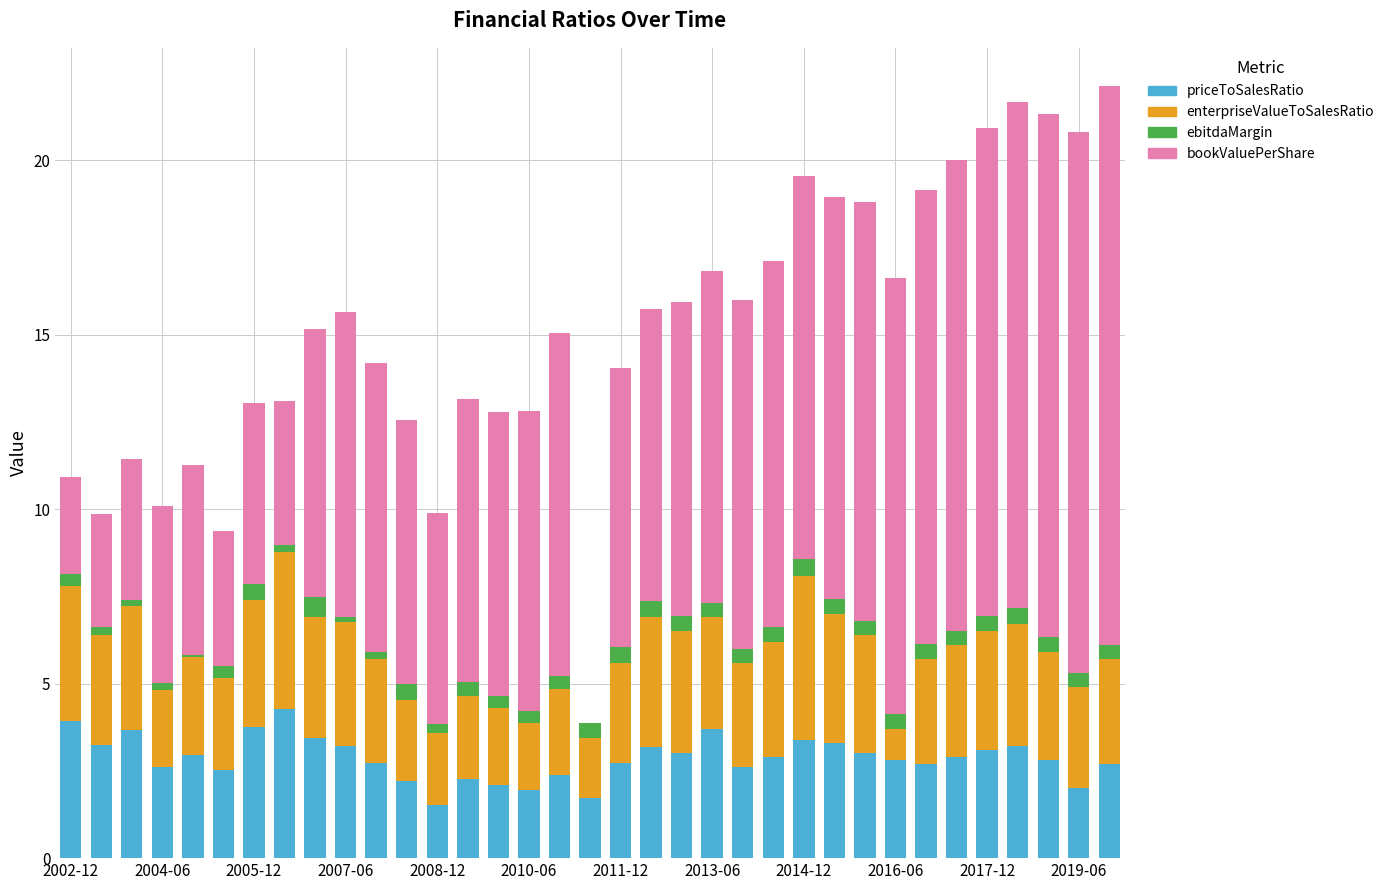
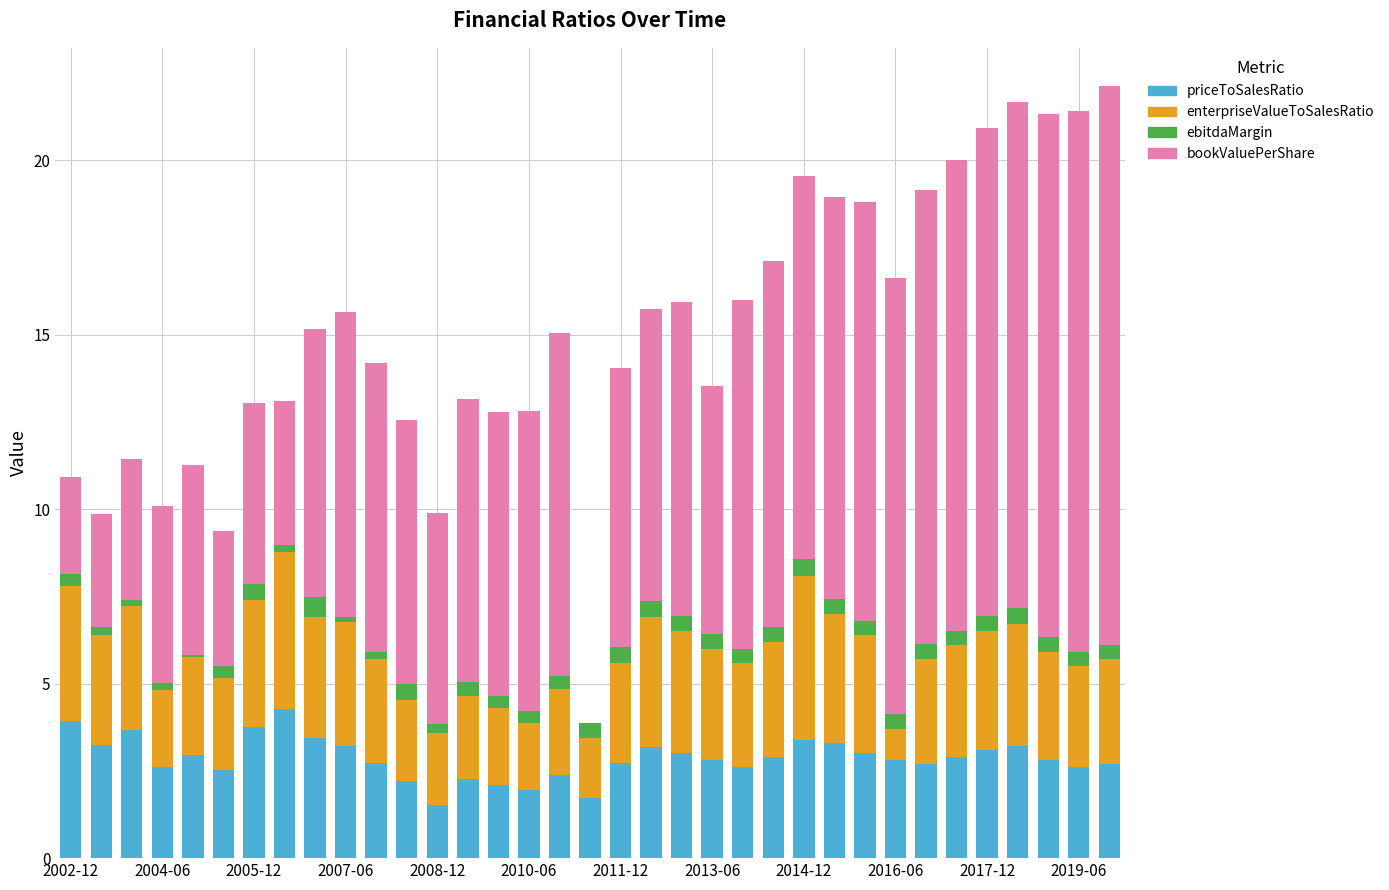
priceToSalesRatio, 2013-06: 3.7 -> 2.8
bookValuePerShare, 2013-06: 9.5 -> 7.1
priceToSalesRatio, 2019-06: 2.0 -> 2.6
